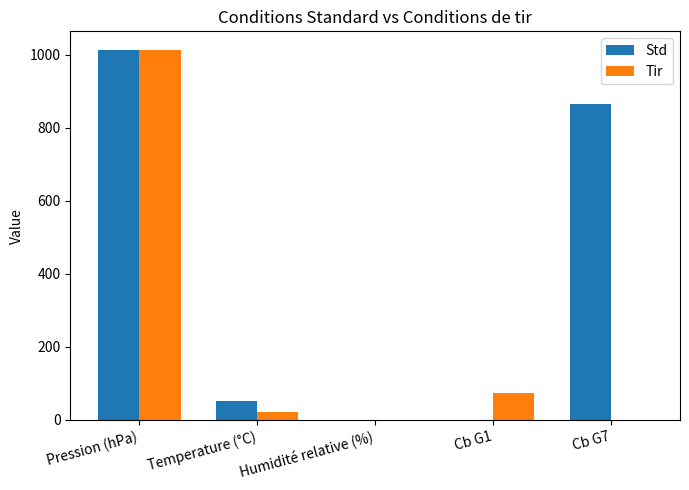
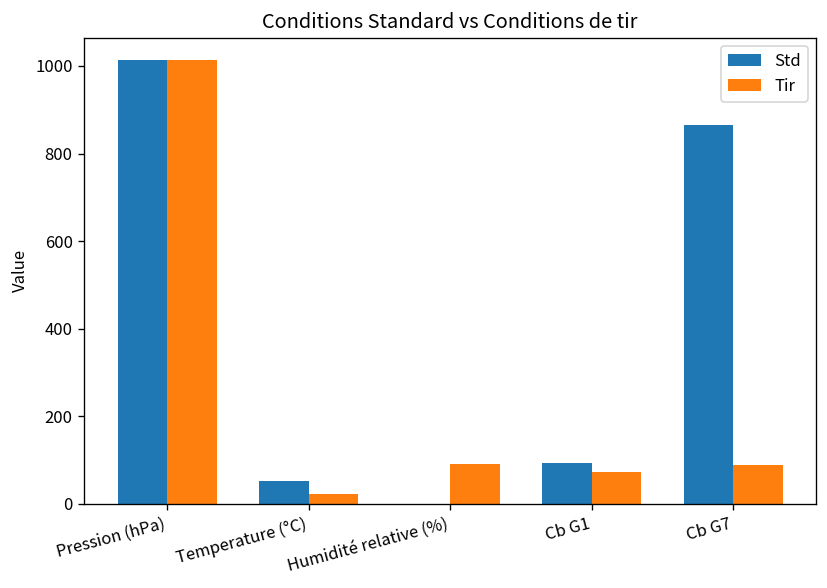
Tir, Humidité relative (%): 0 -> 90
Std, Cb G1: 0 -> 90
Tir, Cb G7: 0 -> 90
